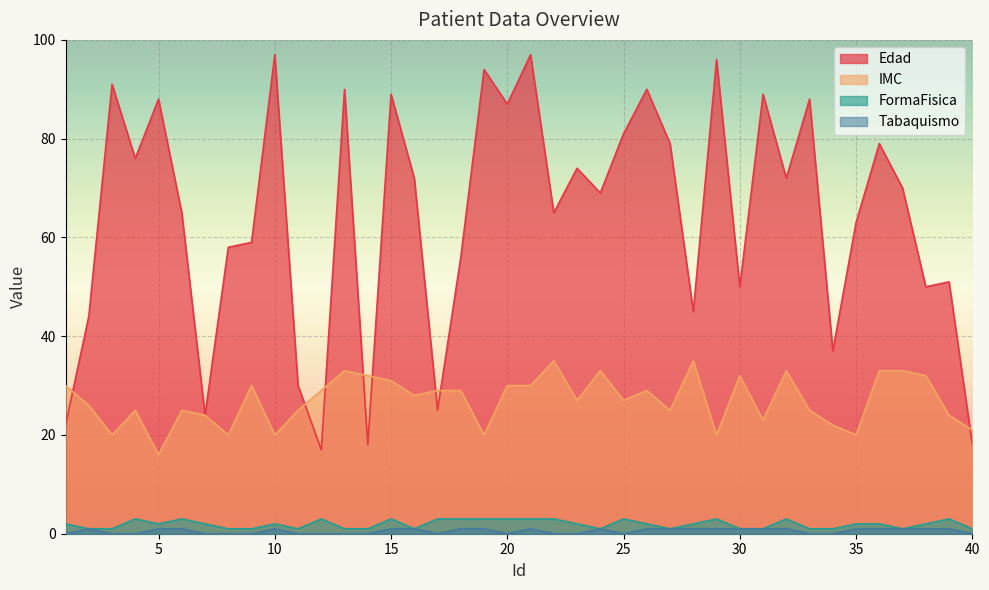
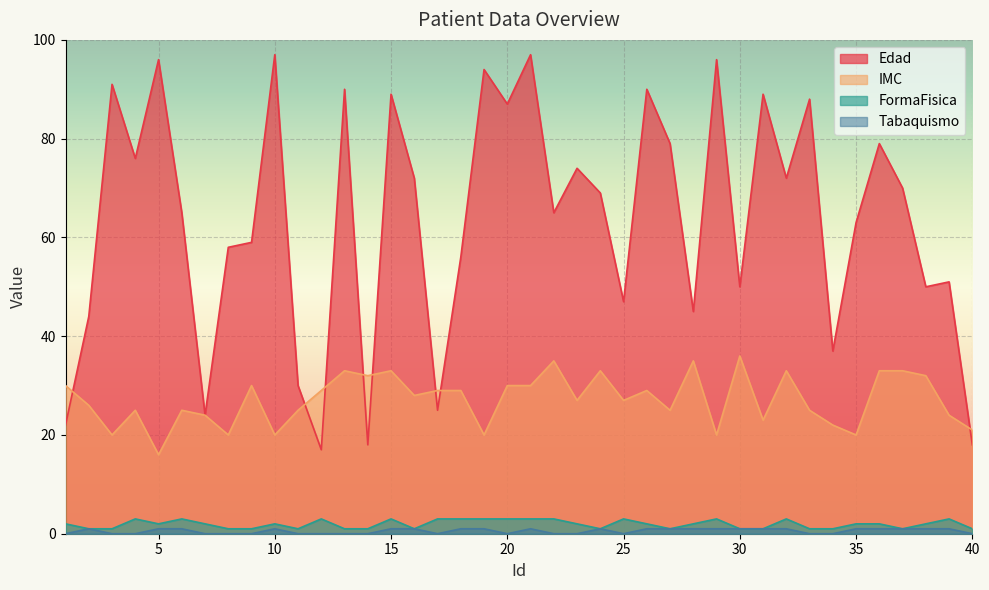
Edad, 5: 88 -> 96
IMC, 15: 31 -> 33
Edad, 25: 81 -> 47
IMC, 30: 32 -> 36
